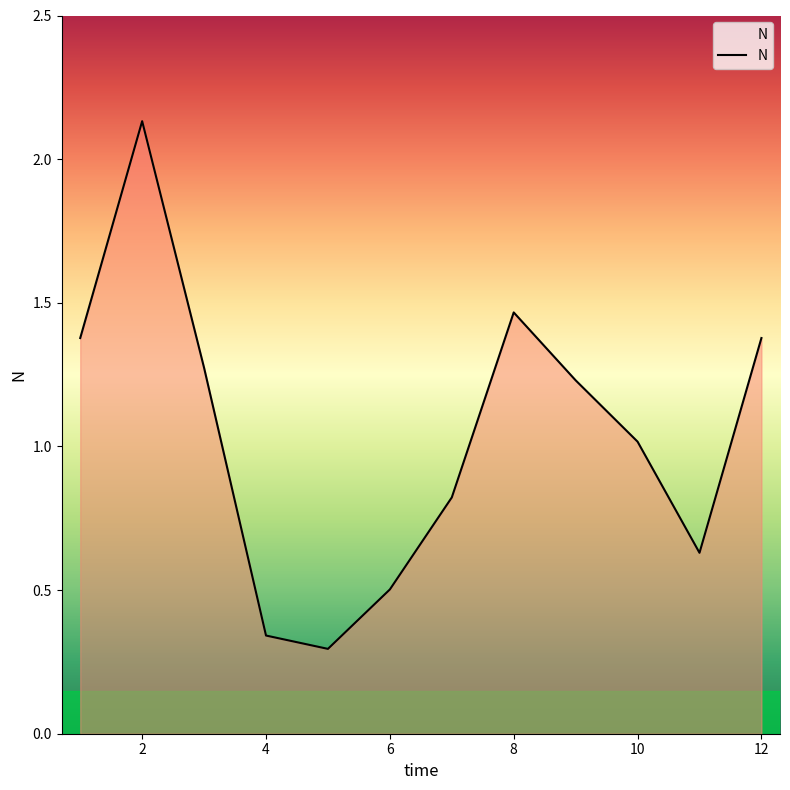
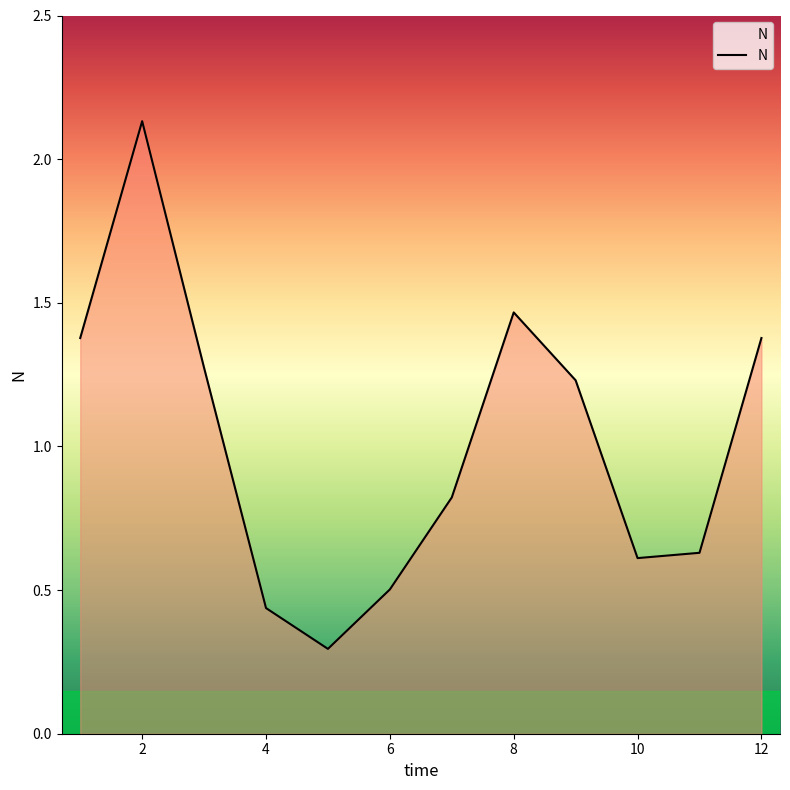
4: 0.34 -> 0.44
10: 1.02 -> 0.61
